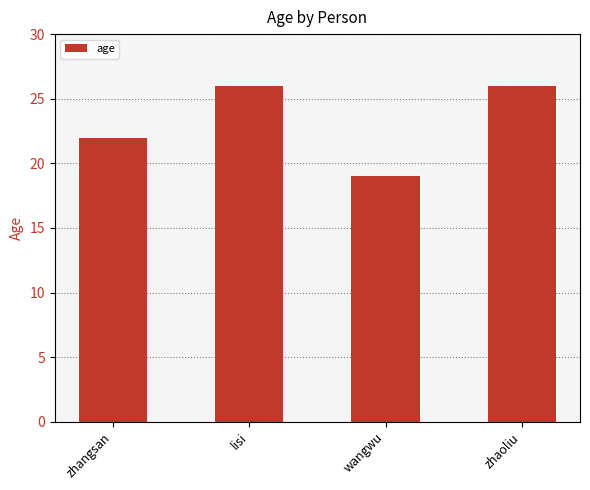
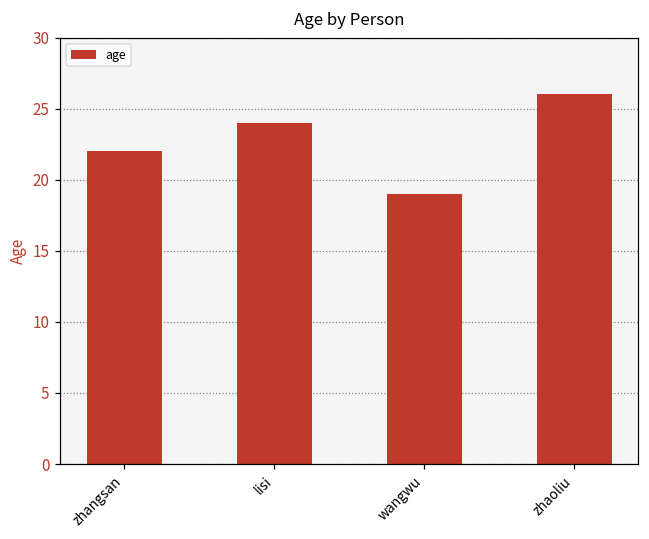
lisi: 26 -> 24
